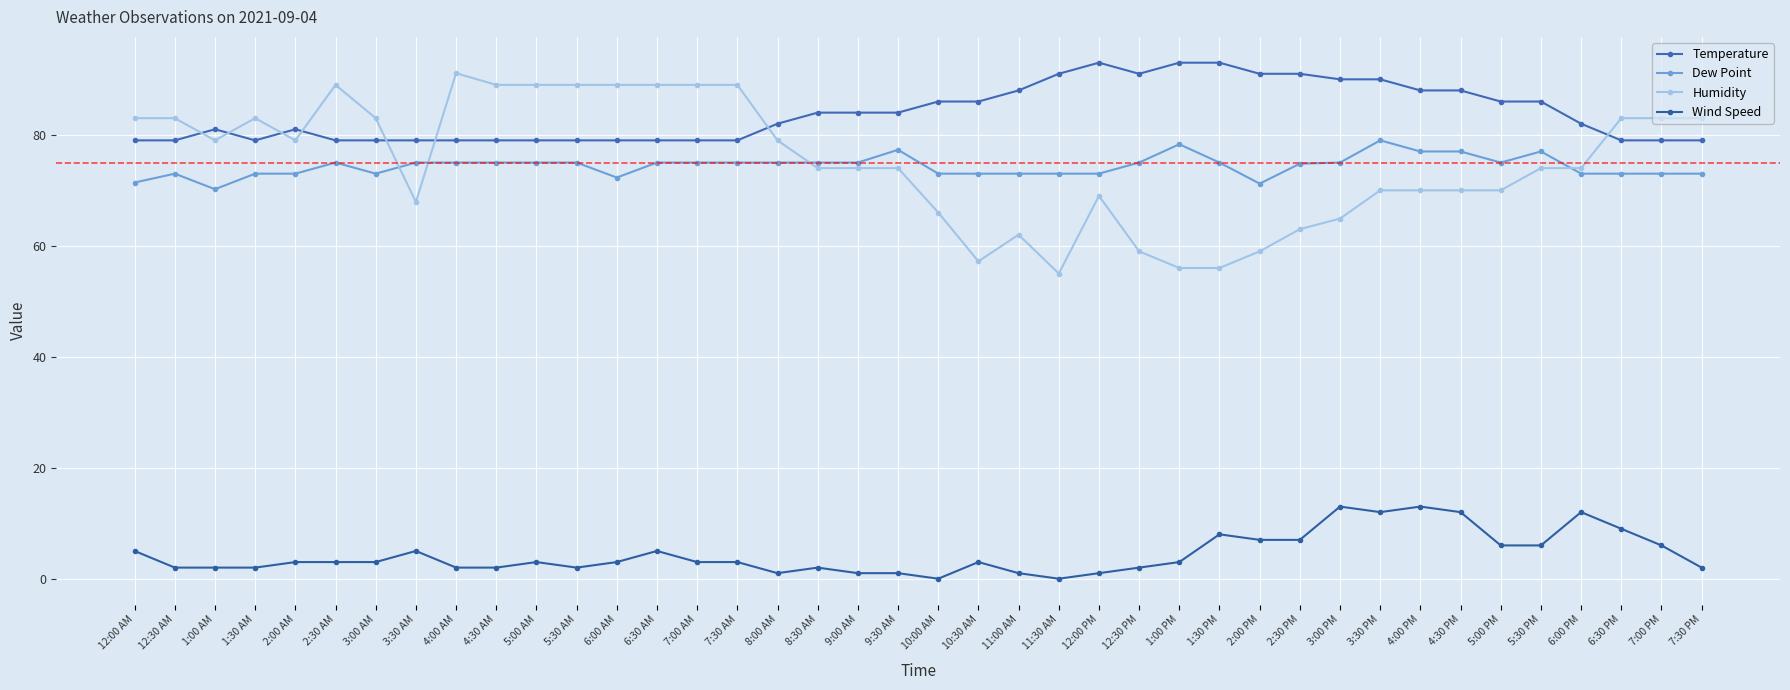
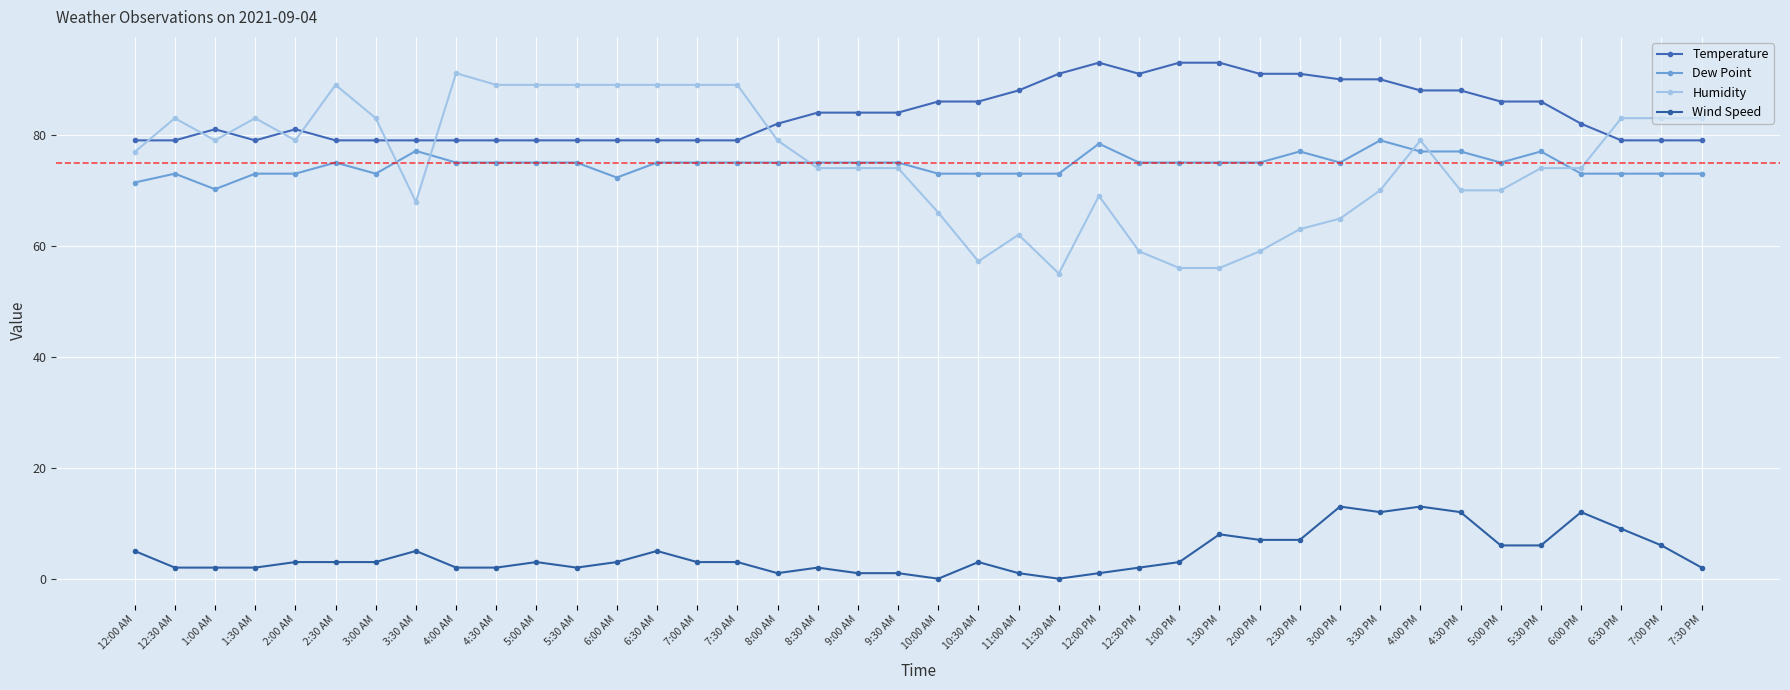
Humidity, 12:00 AM: 83 -> 77
Dew Point, 3:30 AM: 75 -> 77
Dew Point, 9:30 AM: 77 -> 75
Dew Point, 12:00 PM: 73 -> 78
Dew Point, 1:00 PM: 78 -> 75
Dew Point, 2:00 PM: 71 -> 75
Dew Point, 2:30 PM: 75 -> 77
Humidity, 4:00 PM: 70 -> 79
